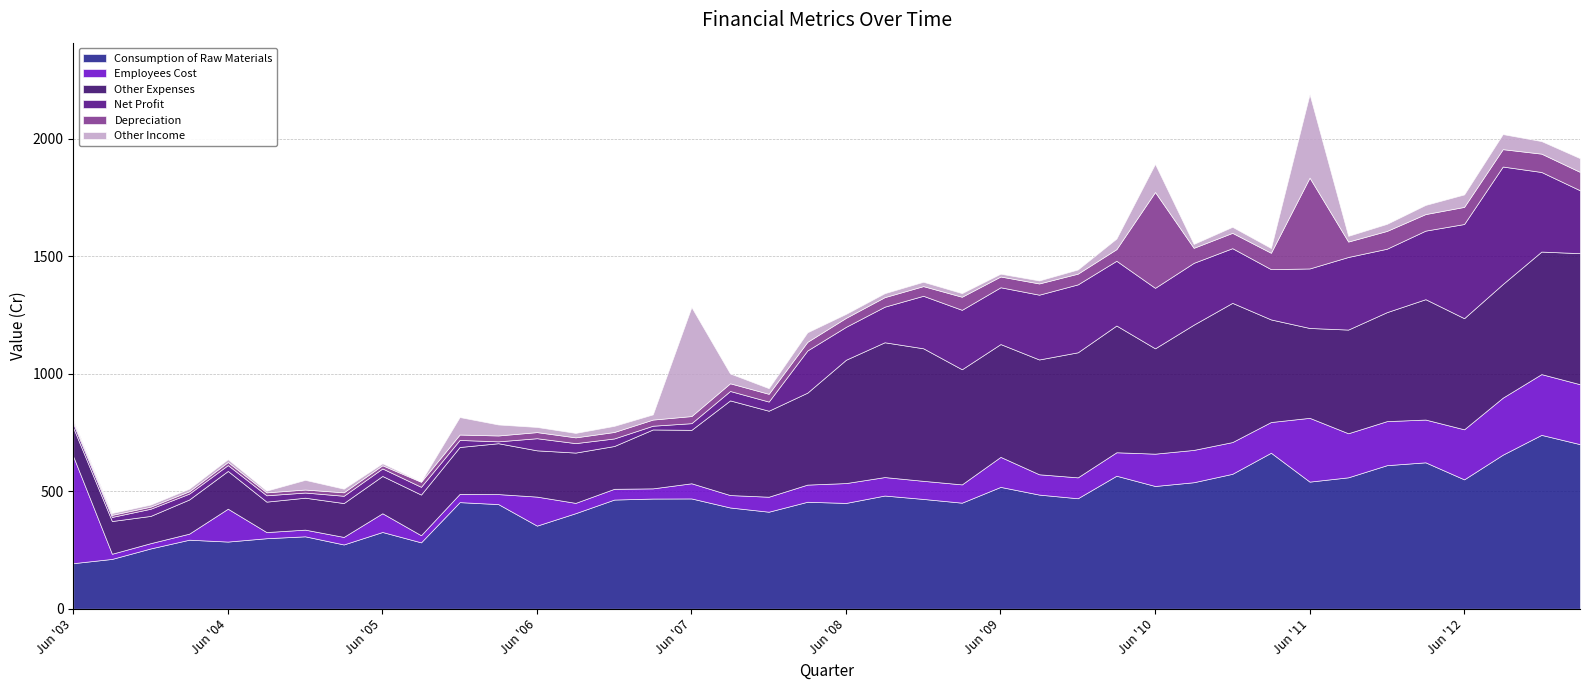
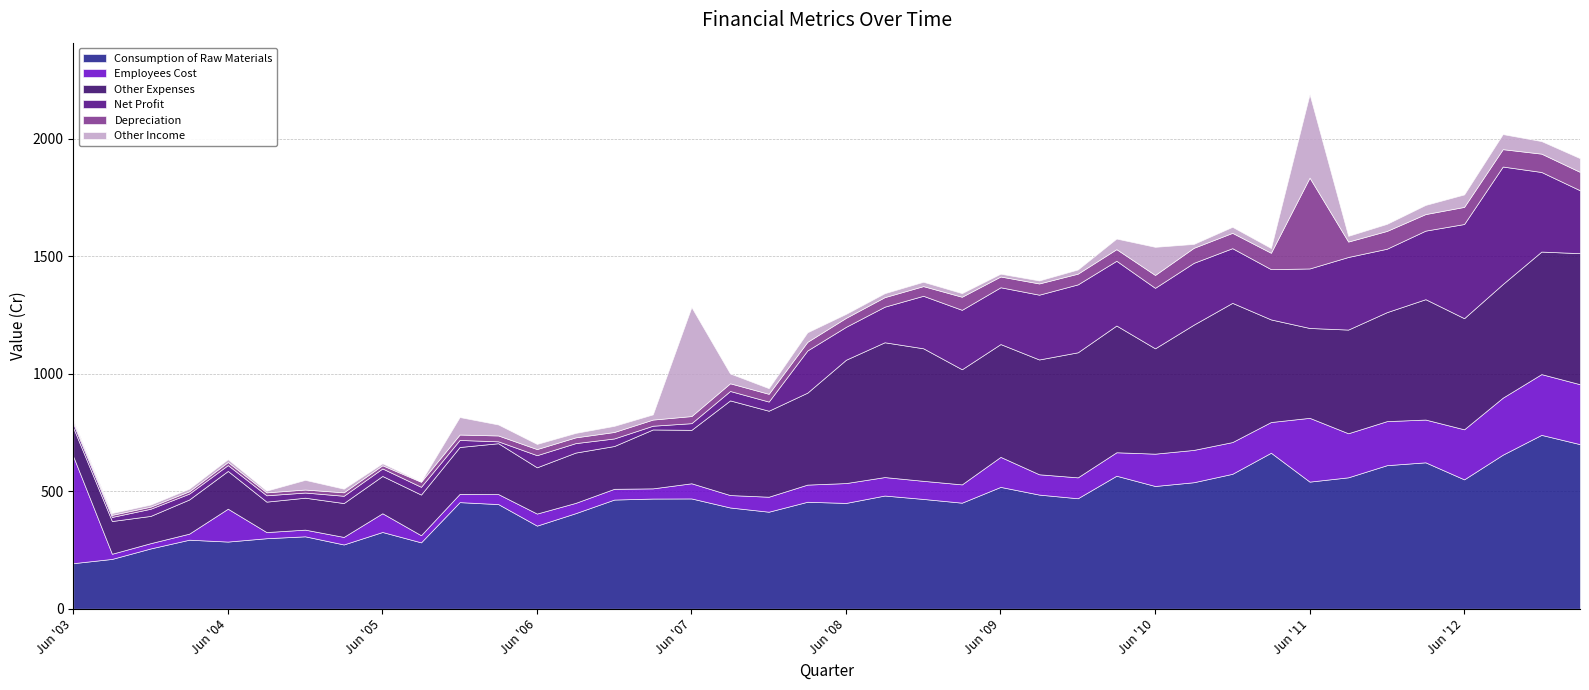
Employees Cost, Jun '06: 120 -> 50
Depreciation, Jun '10: 410 -> 50
